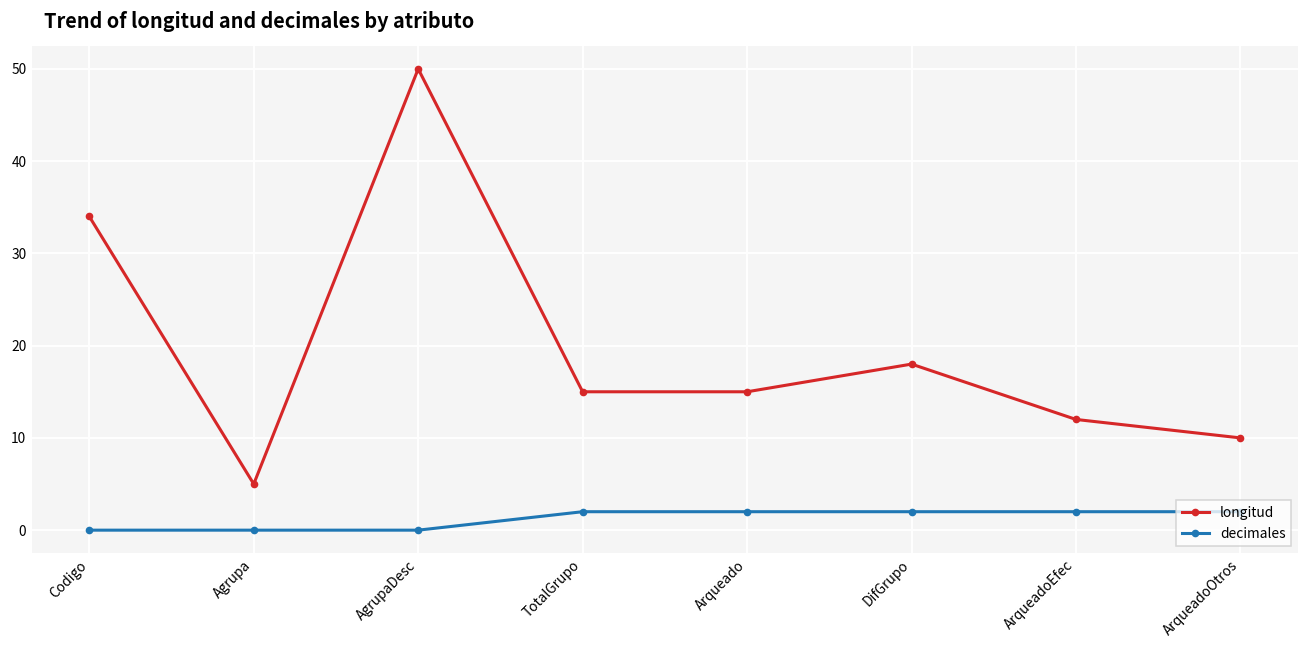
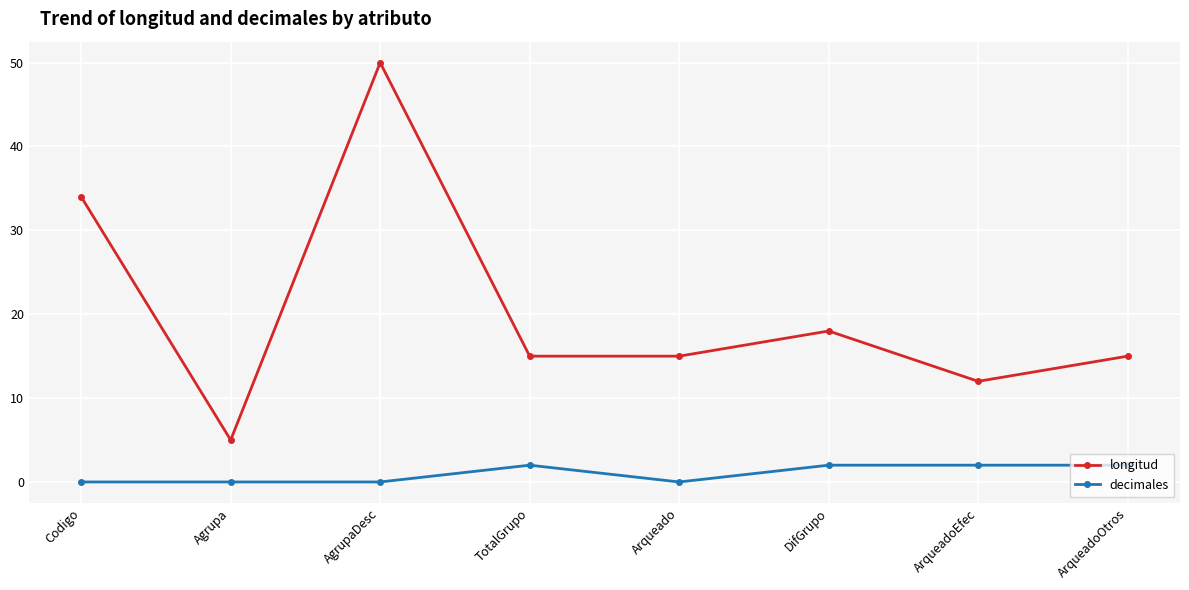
decimales, Arqueado: 2 -> 0
longitud, ArqueadoOtros: 10 -> 15
